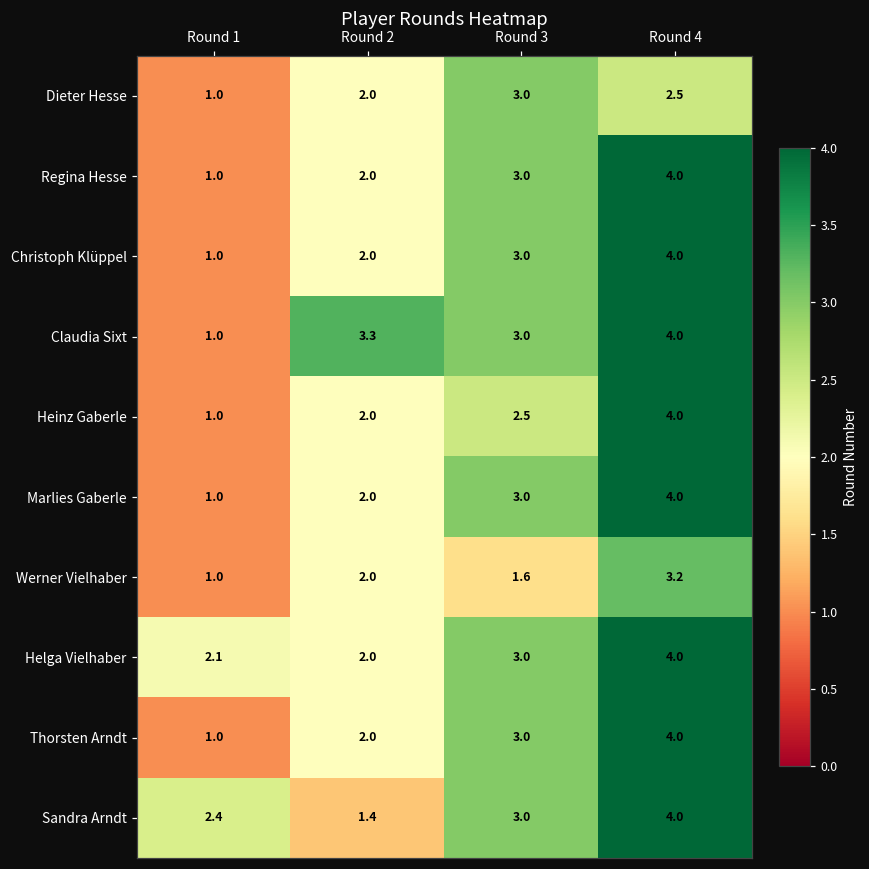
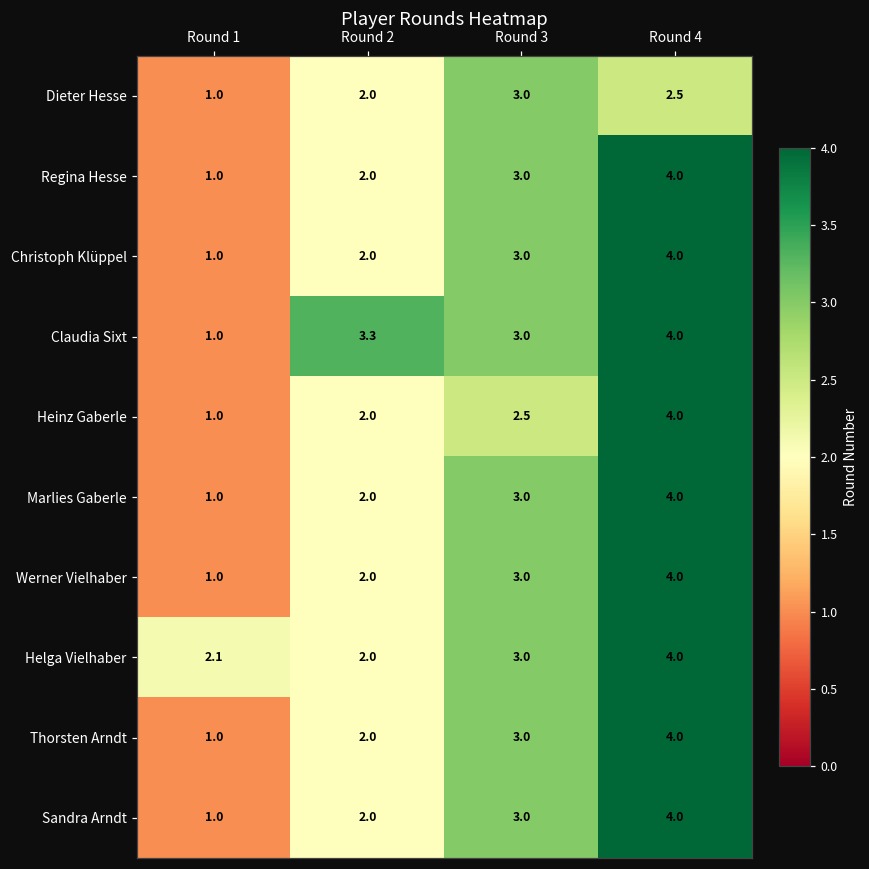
Werner Vielhaber, Round 3: 1.6 -> 3.0
Werner Vielhaber, Round 4: 3.2 -> 4.0
Sandra Arndt, Round 1: 2.4 -> 1.0
Sandra Arndt, Round 2: 1.4 -> 2.0
